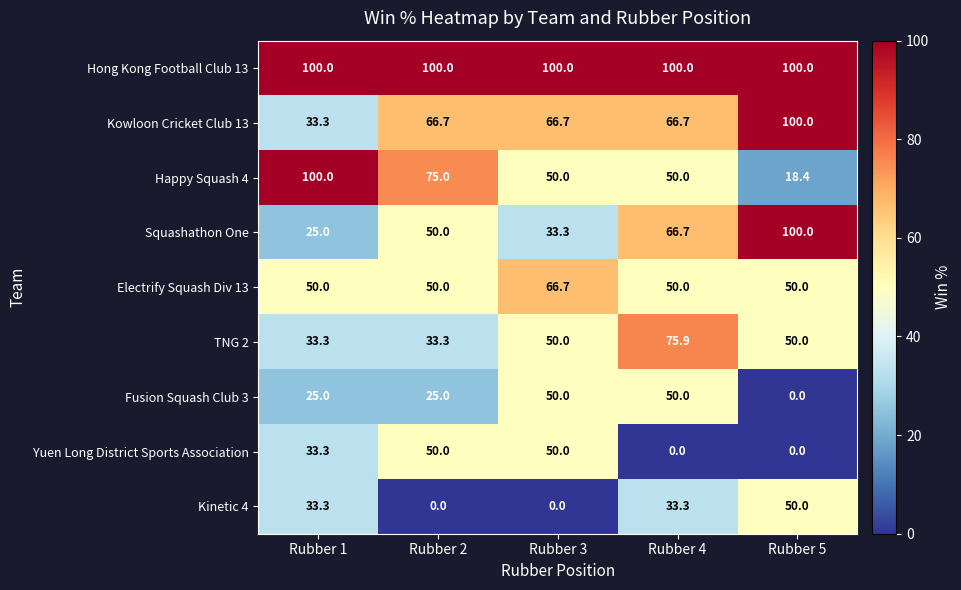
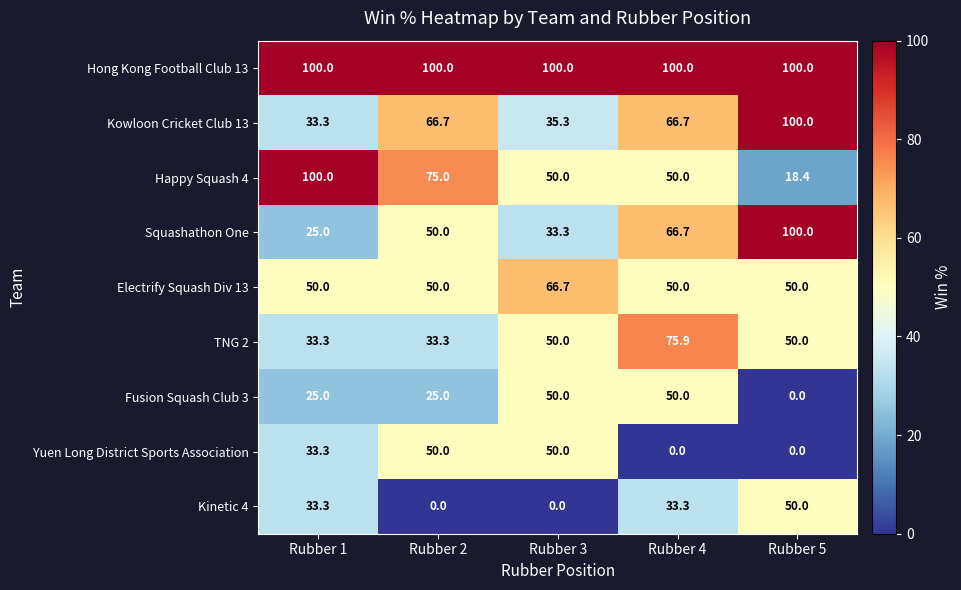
Kowloon Cricket Club 13, Rubber 3: 66.7 -> 35.3
